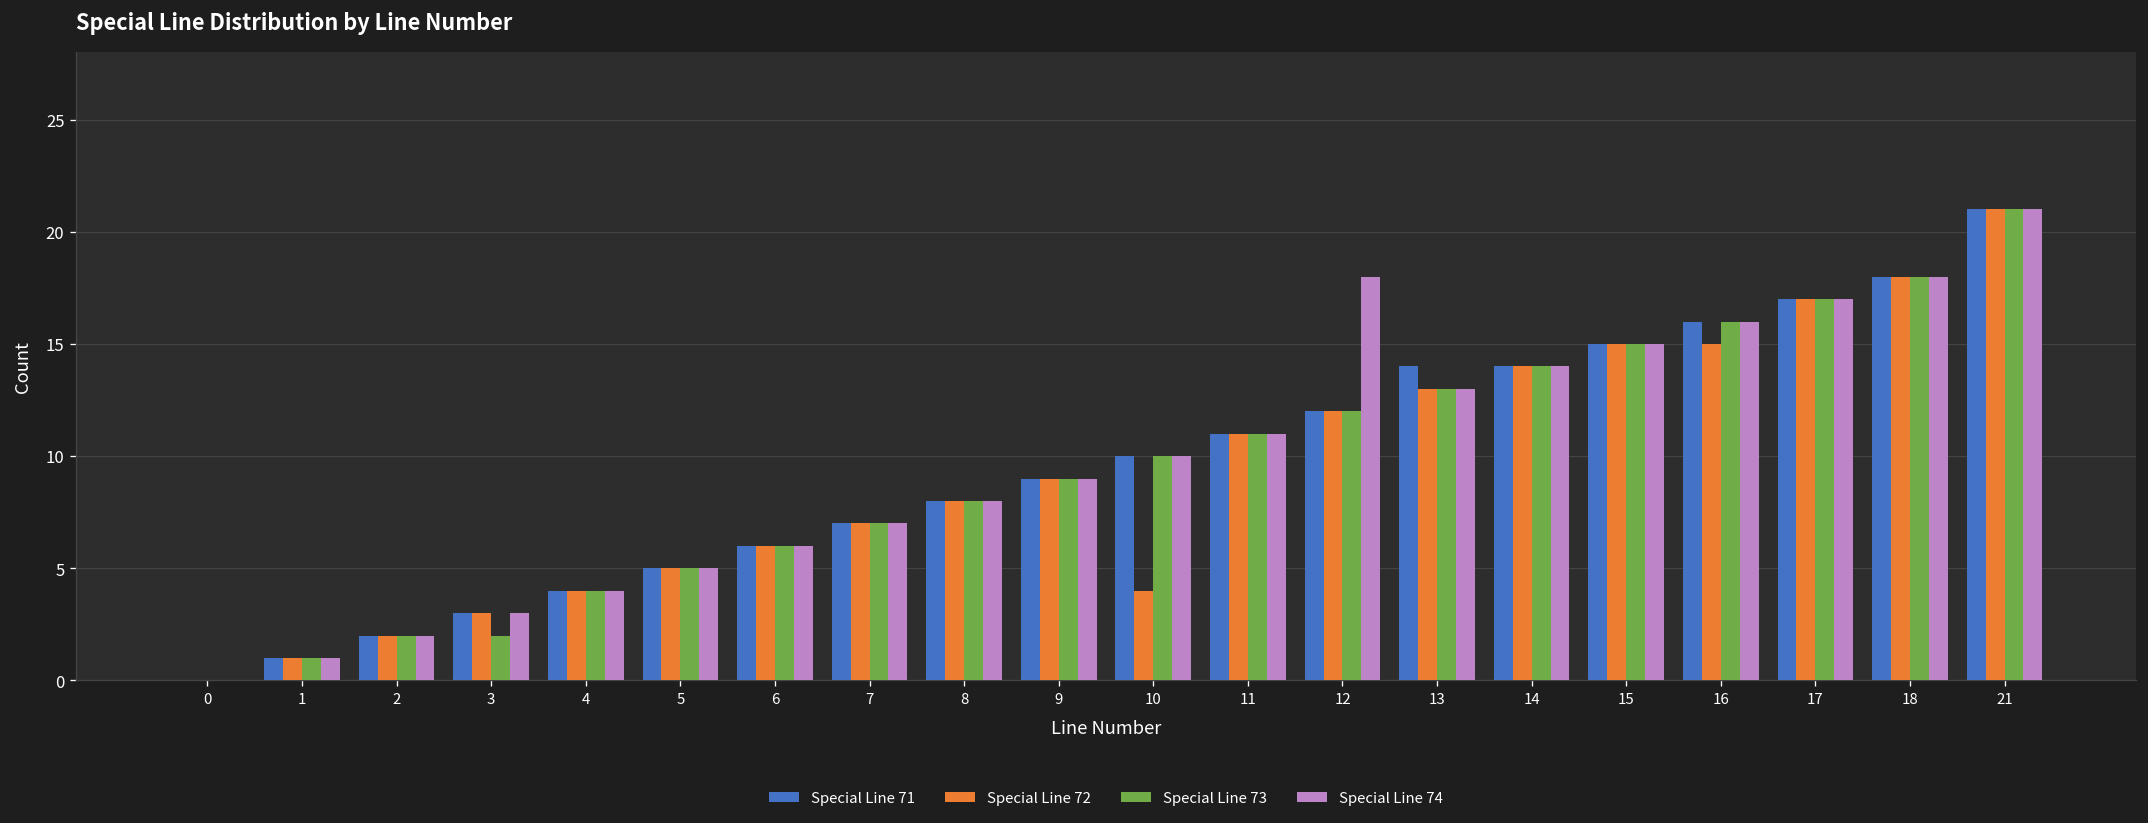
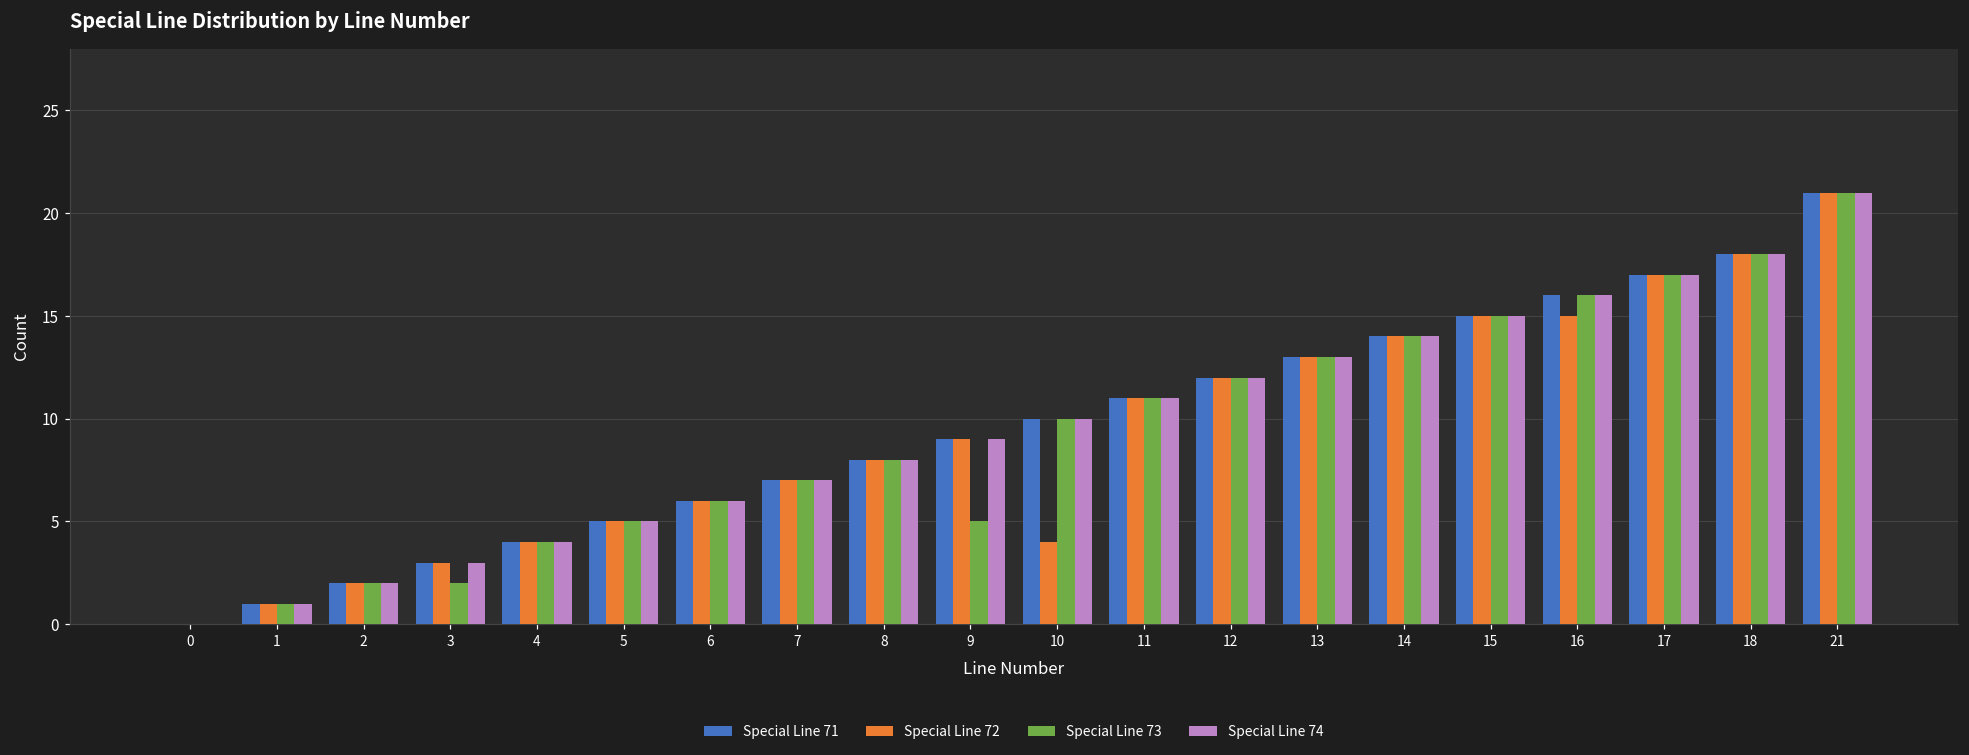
Special Line 73, 9: 9 -> 5
Special Line 74, 12: 18 -> 12
Special Line 71, 13: 14 -> 13
